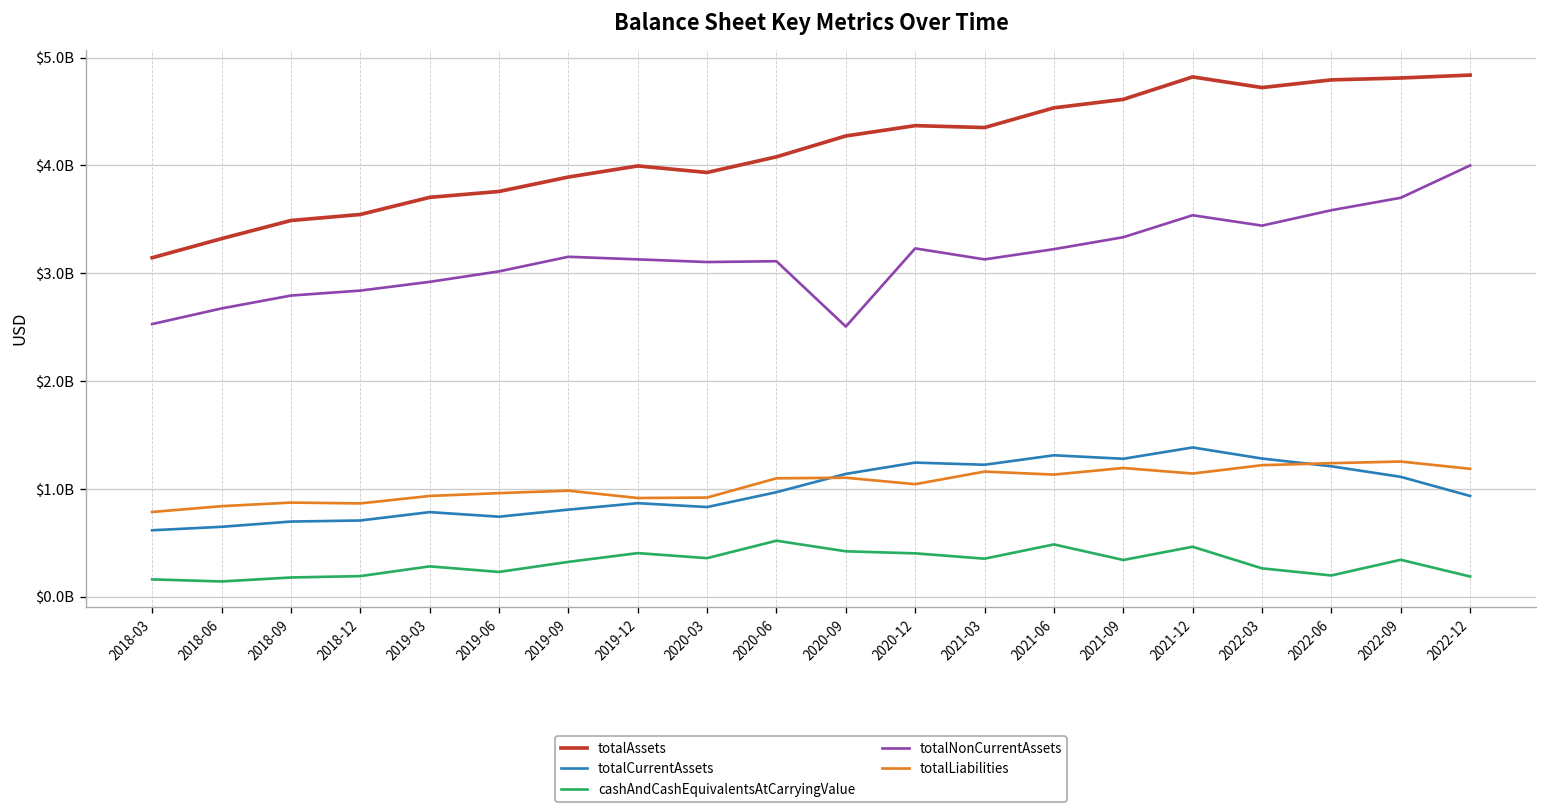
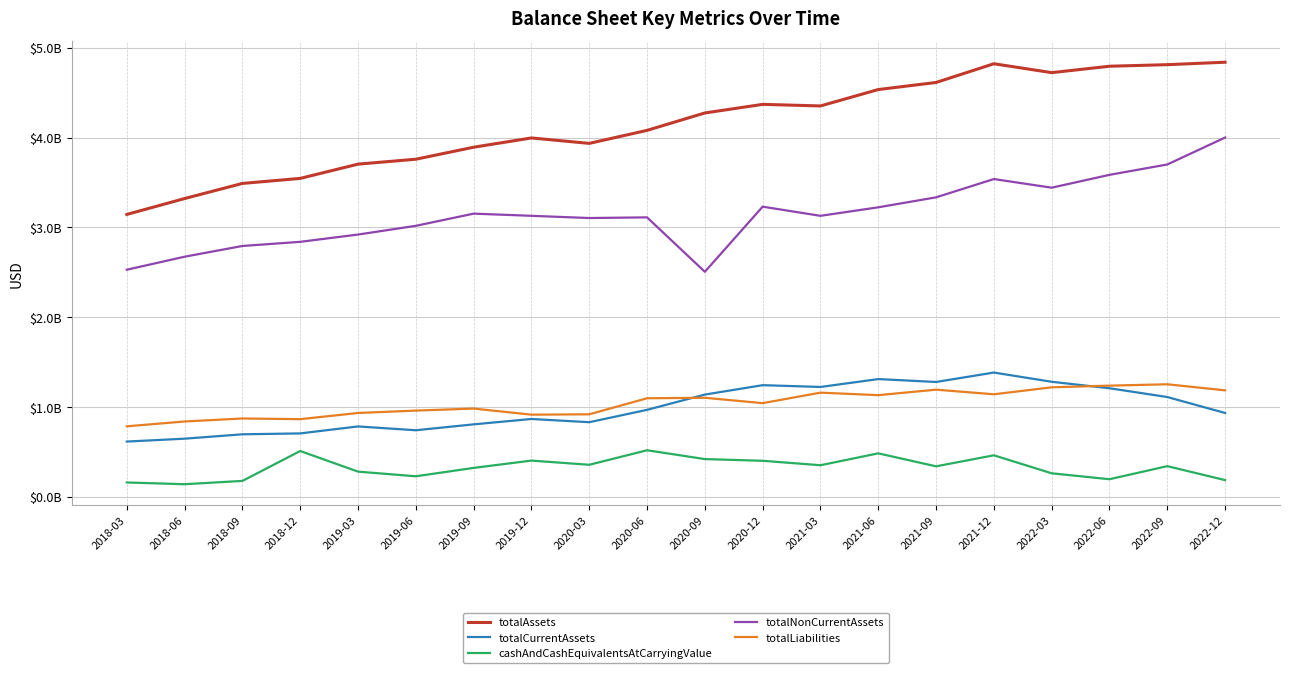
cashAndCashEquivalentsAtCarryingValue, 2018-12: $200000000 -> $500000000
